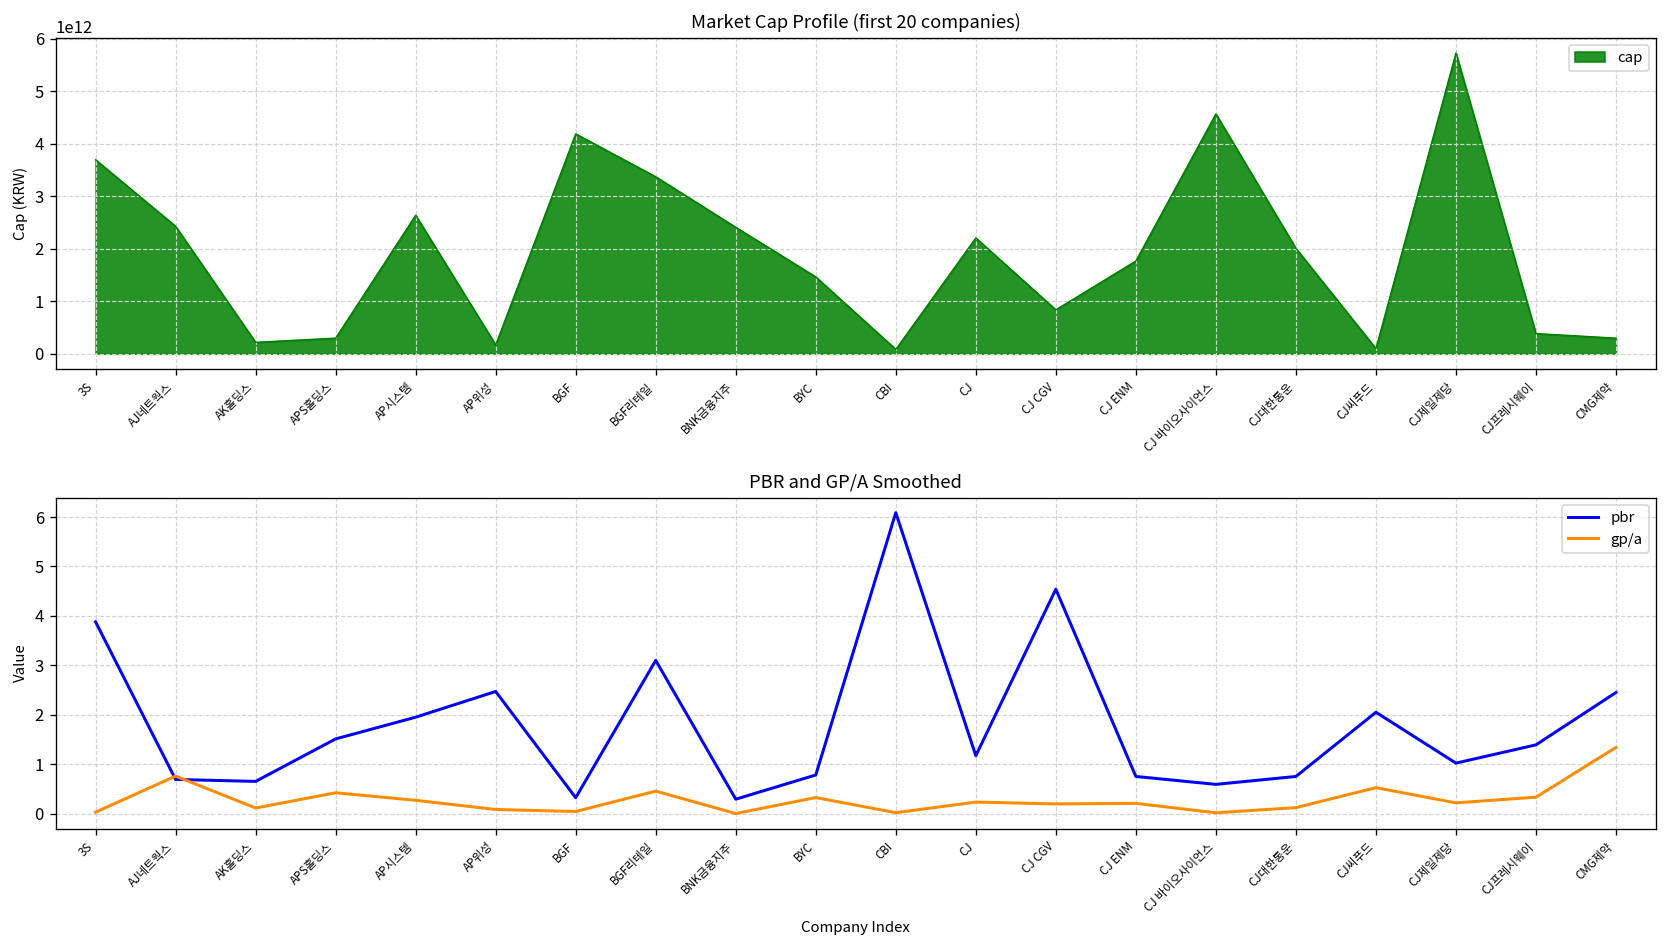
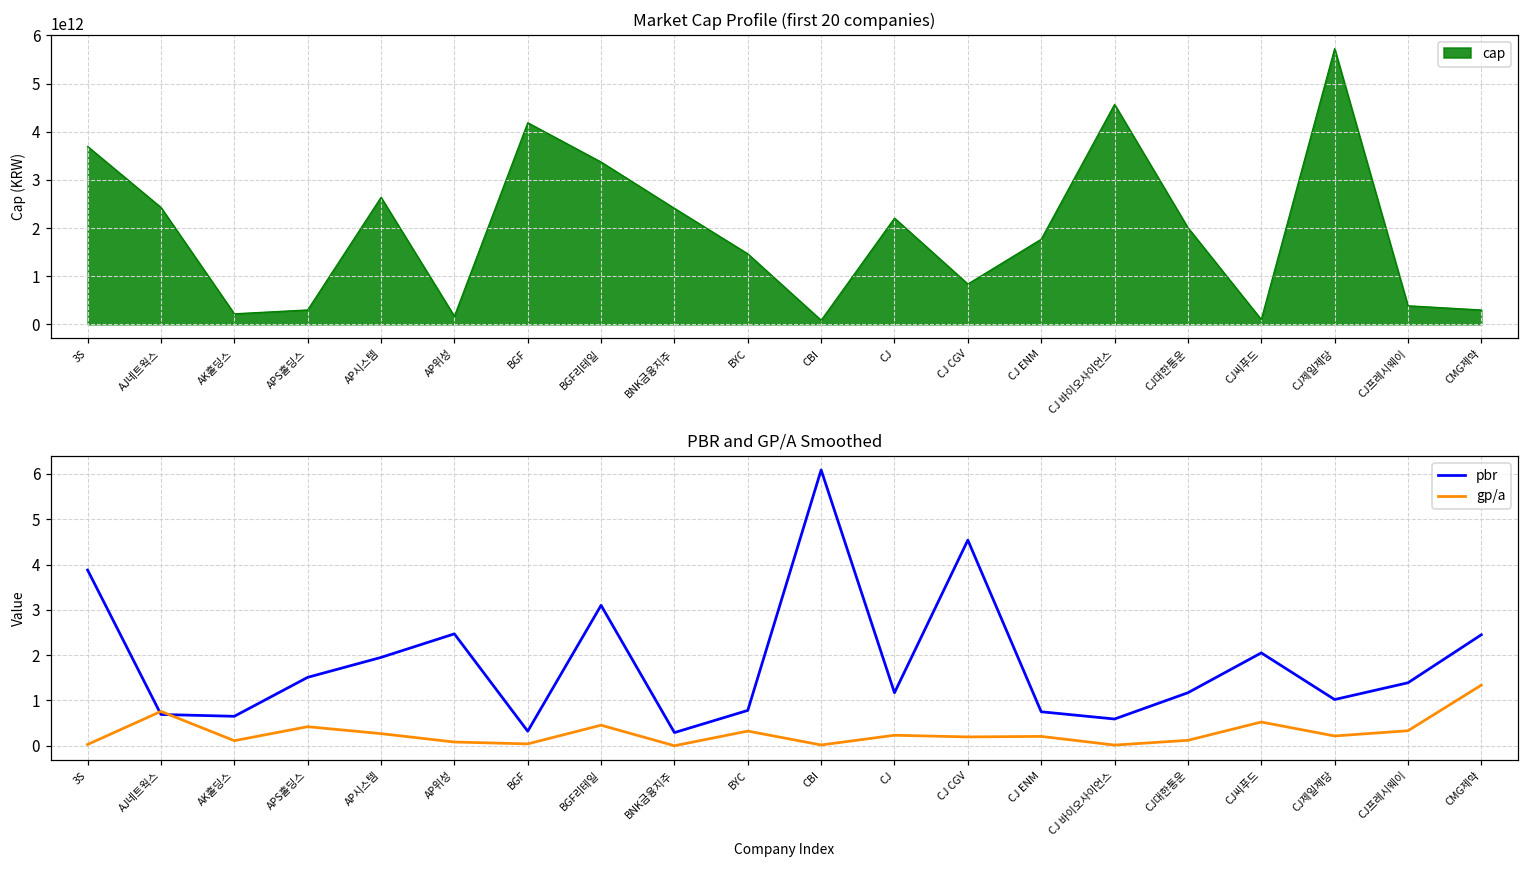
PBR and GP/A Smoothed, pbr, CJ대한통운: 0.8 -> 1.2
